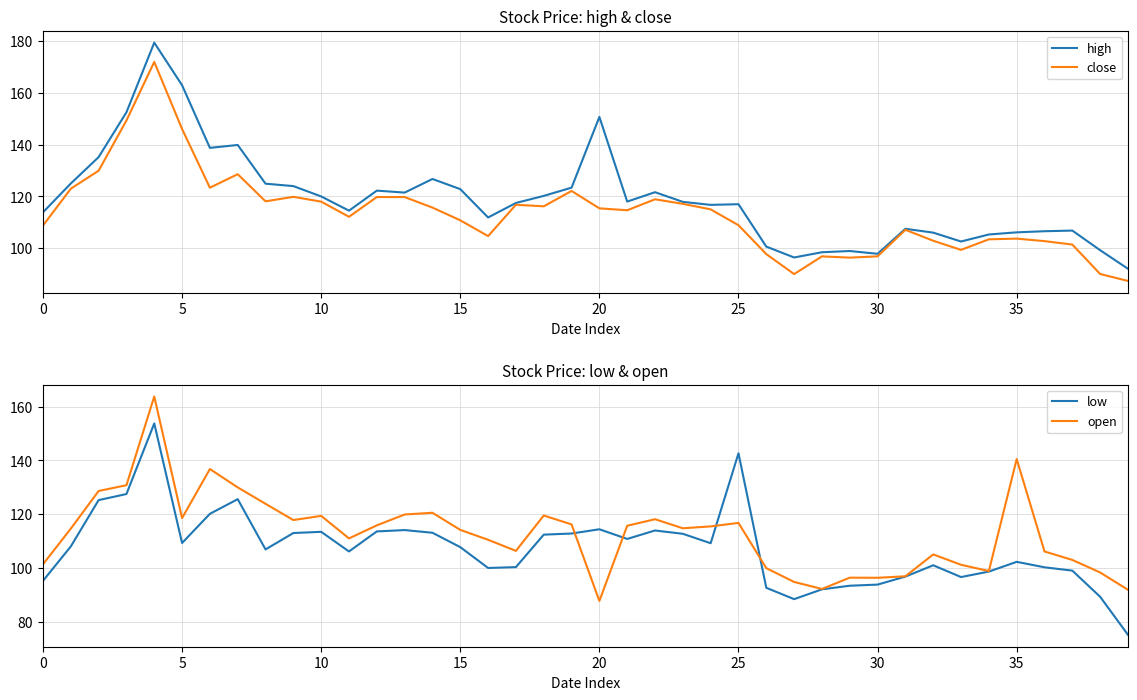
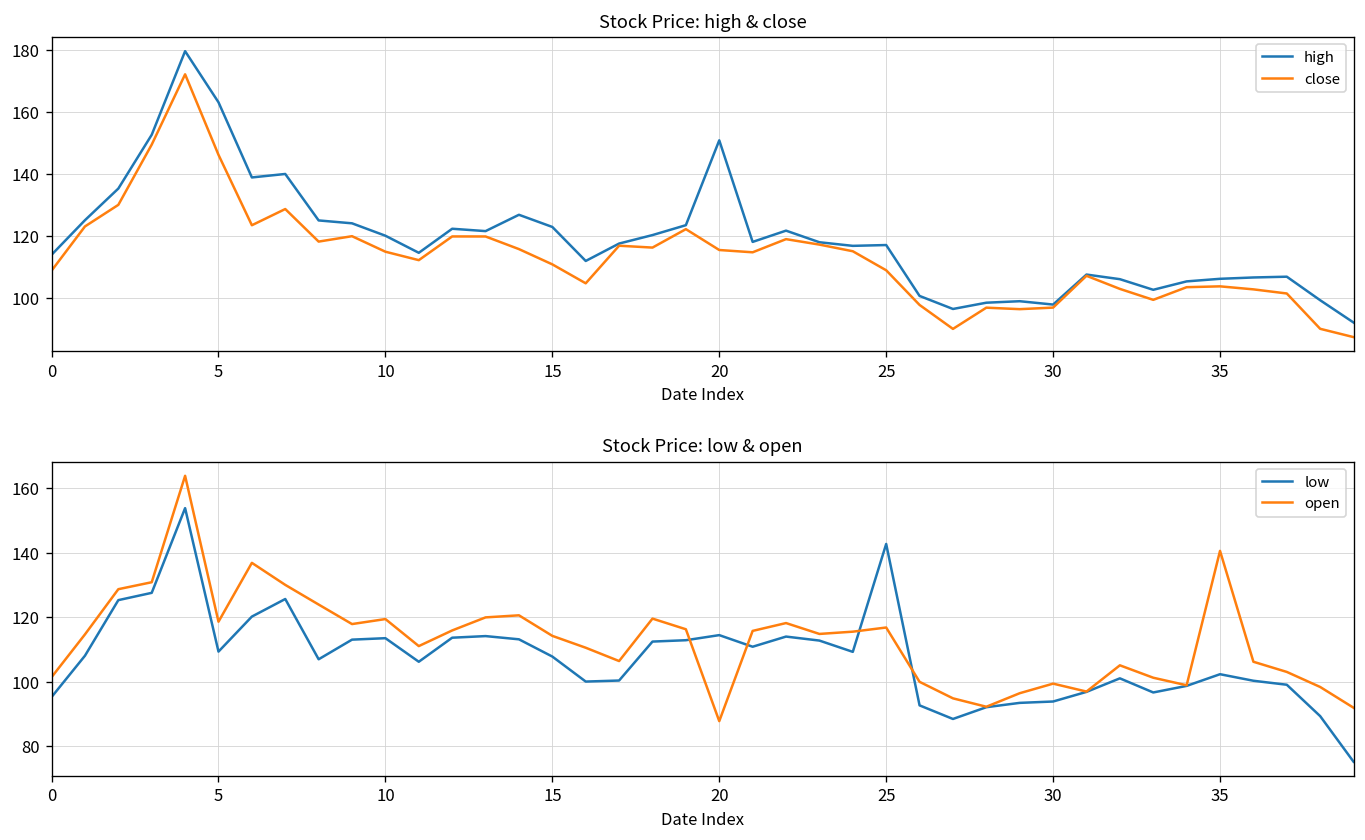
Stock Price: high & close, close, 10: 118 -> 115
Stock Price: low & open, open, 30: 96 -> 99
